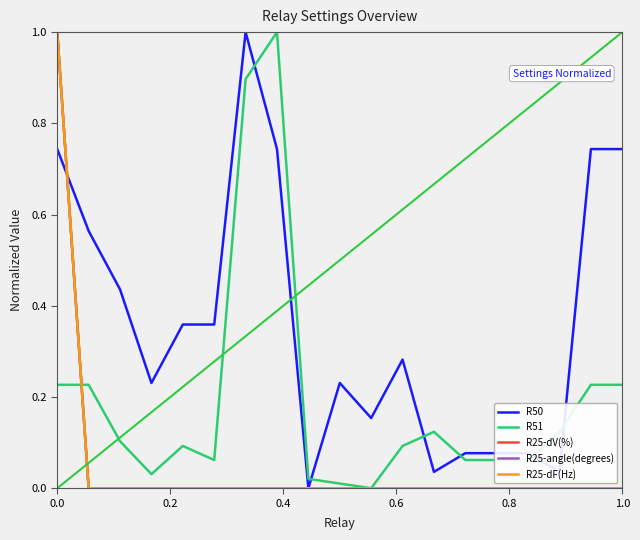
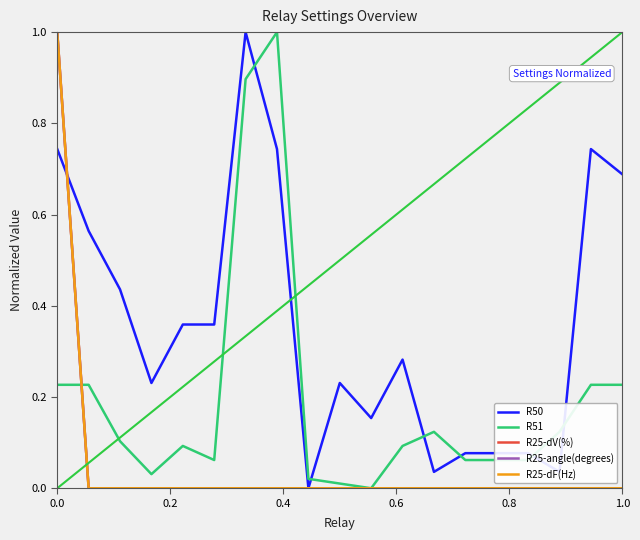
R50, 1.0: 0.74 -> 0.69
